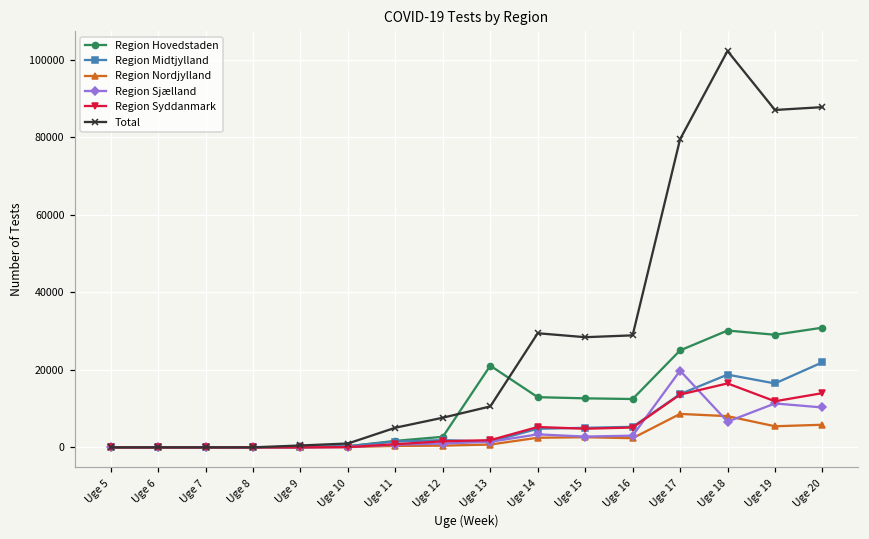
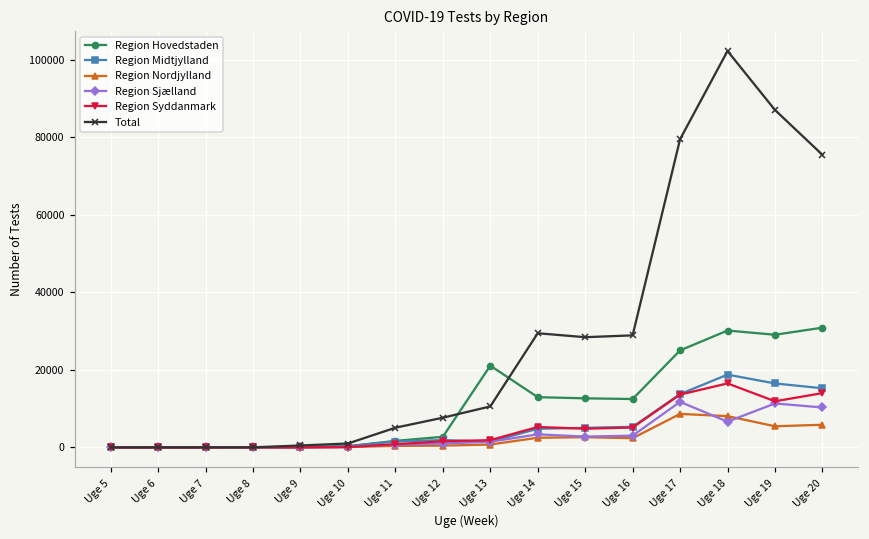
Region Sjælland, Uge 17: 20000 -> 12000
Region Midtjylland, Uge 20: 22000 -> 15000
Total, Uge 20: 88000 -> 76000
